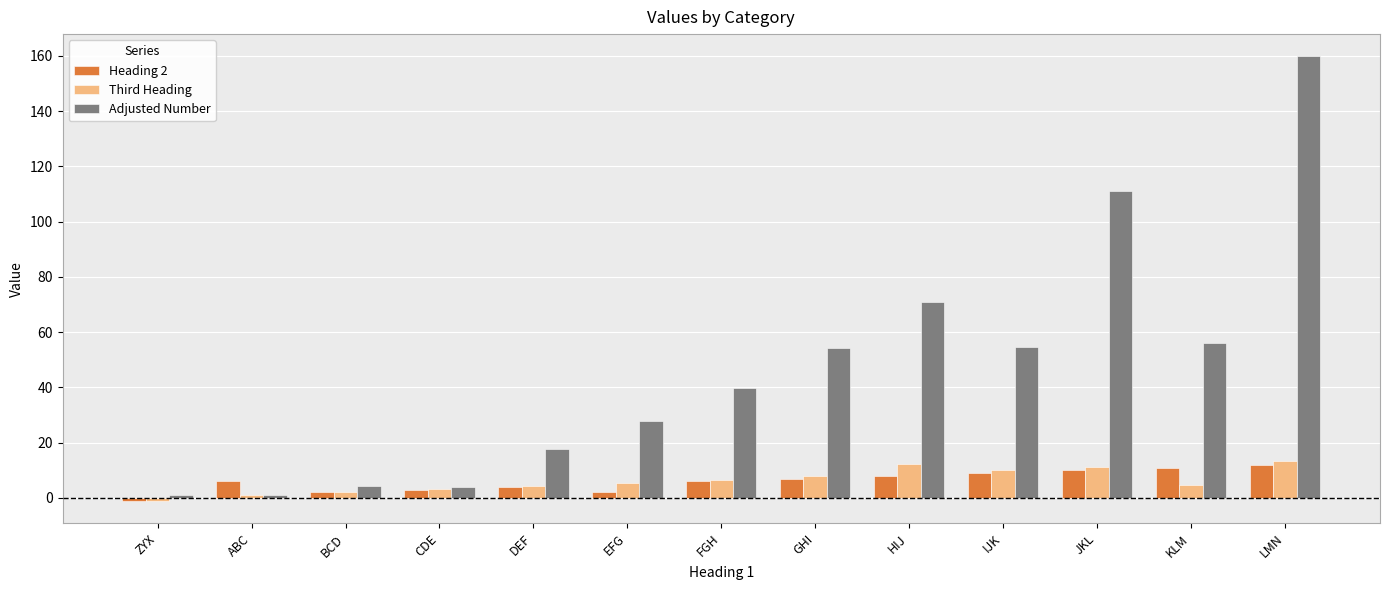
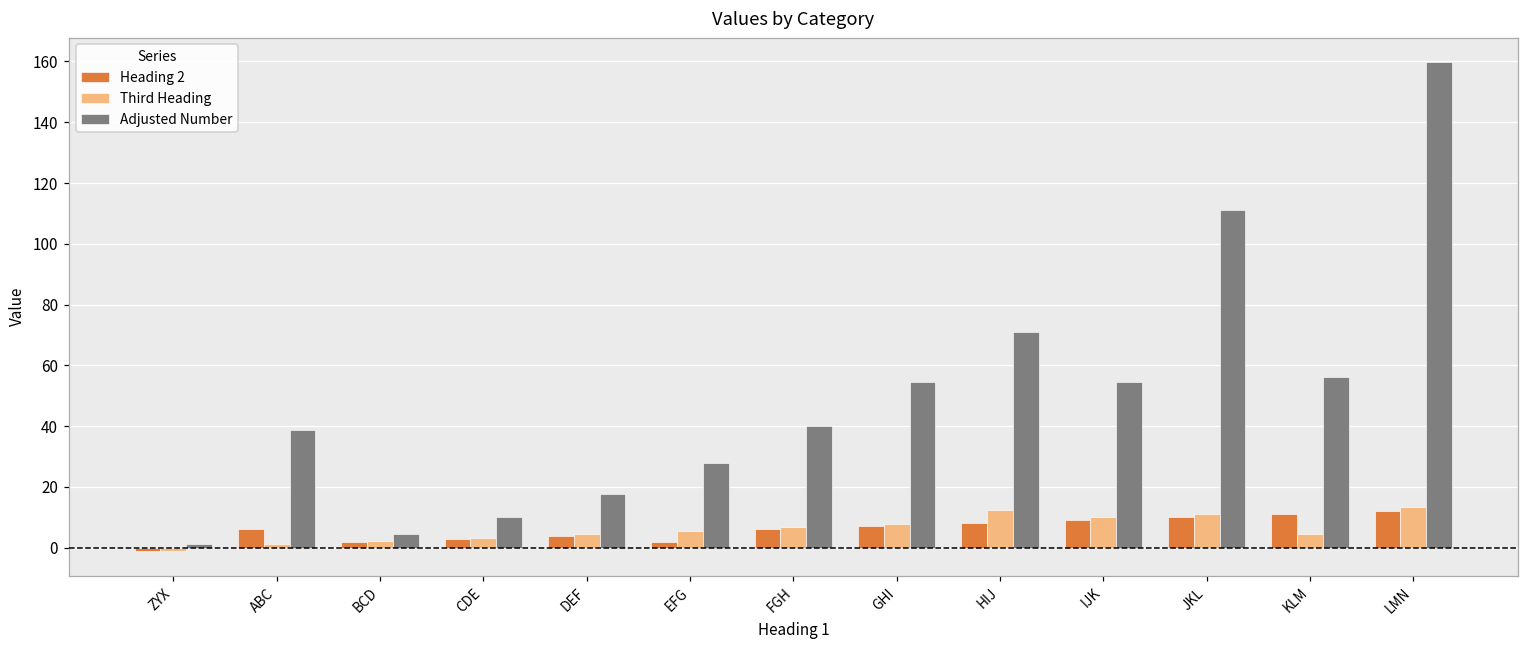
Adjusted Number, ABC: 1 -> 39
Adjusted Number, CDE: 4 -> 10
